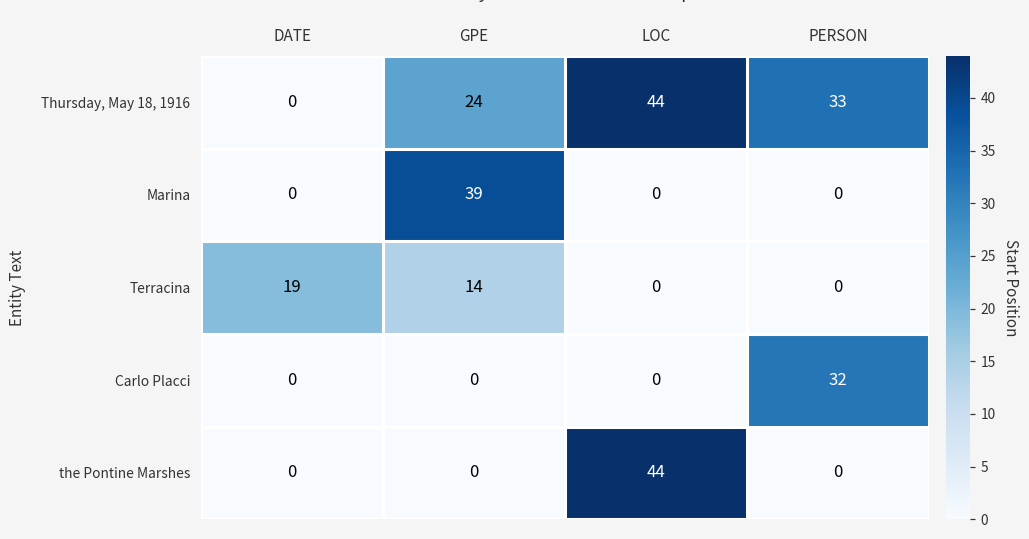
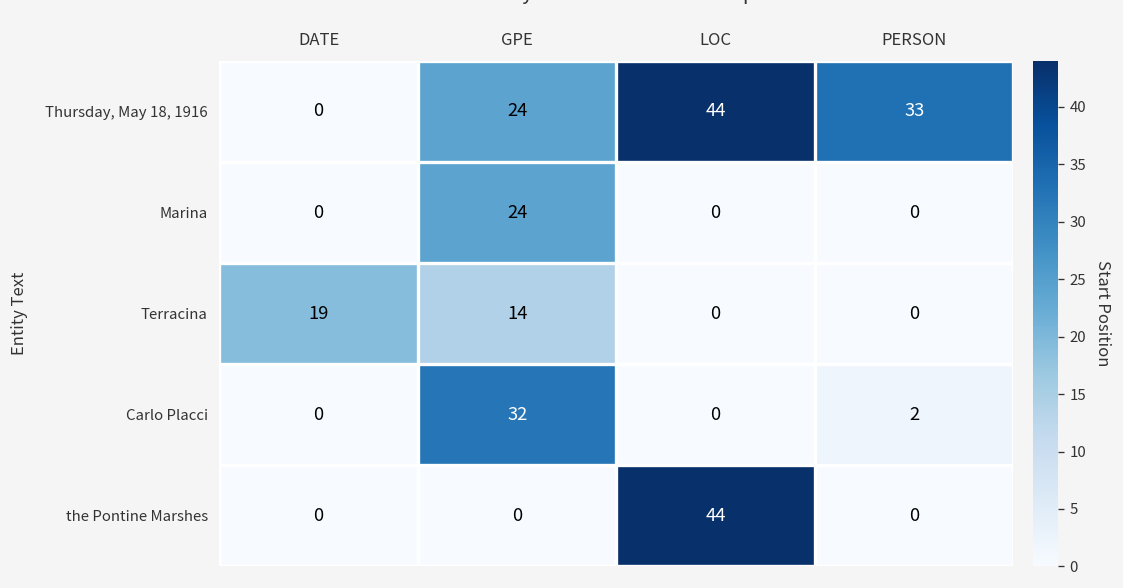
Marina, GPE: 39 -> 24
Carlo Placci, GPE: 0 -> 32
Carlo Placci, PERSON: 32 -> 2
